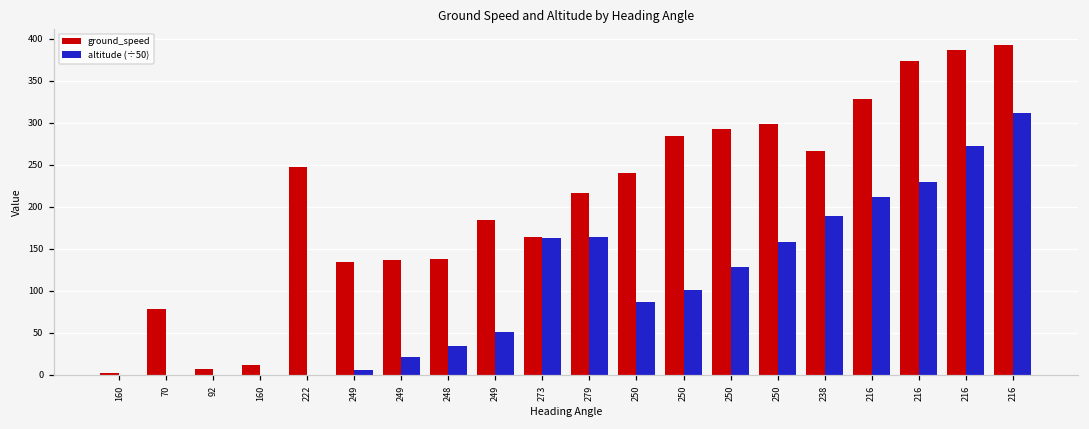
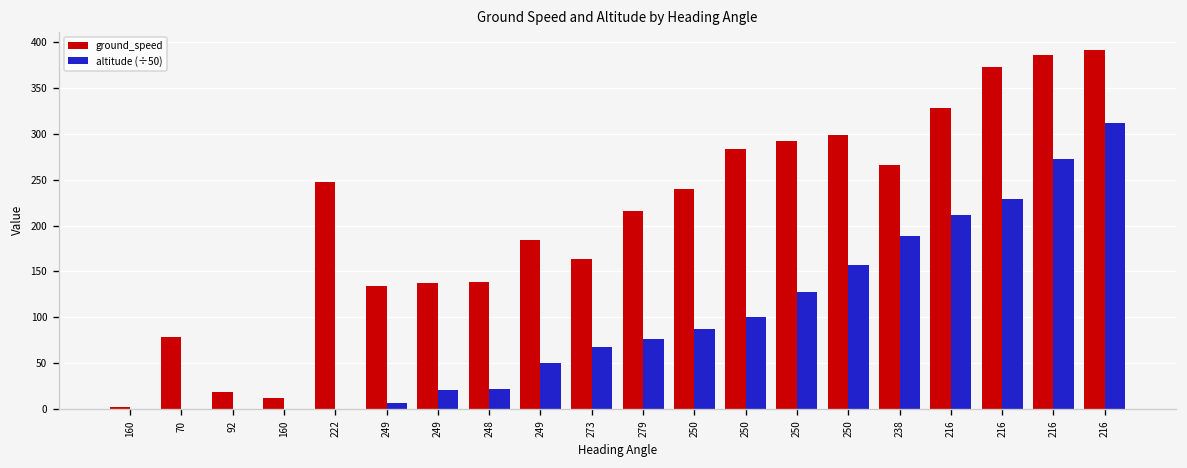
ground_speed, 92: 10 -> 20
altitude (÷50), 248: 30 -> 20
altitude (÷50), 273: 160 -> 70
altitude (÷50), 279: 160 -> 80
